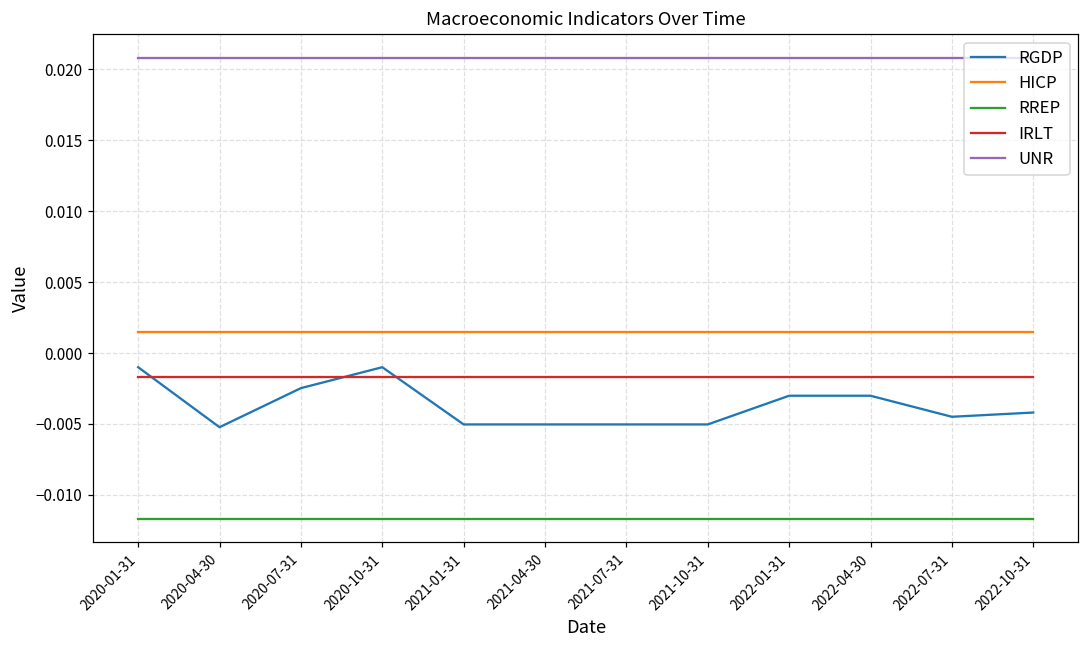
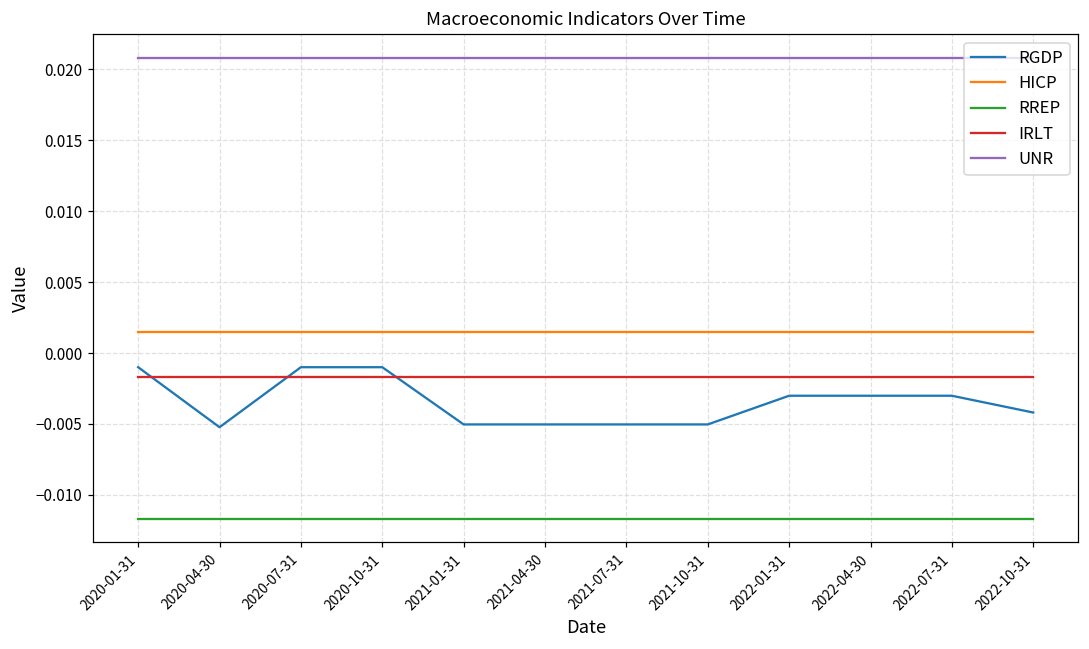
RGDP, 2020-07-31: -0.0025 -> -0.0010
RGDP, 2022-07-31: -0.0045 -> -0.0030
